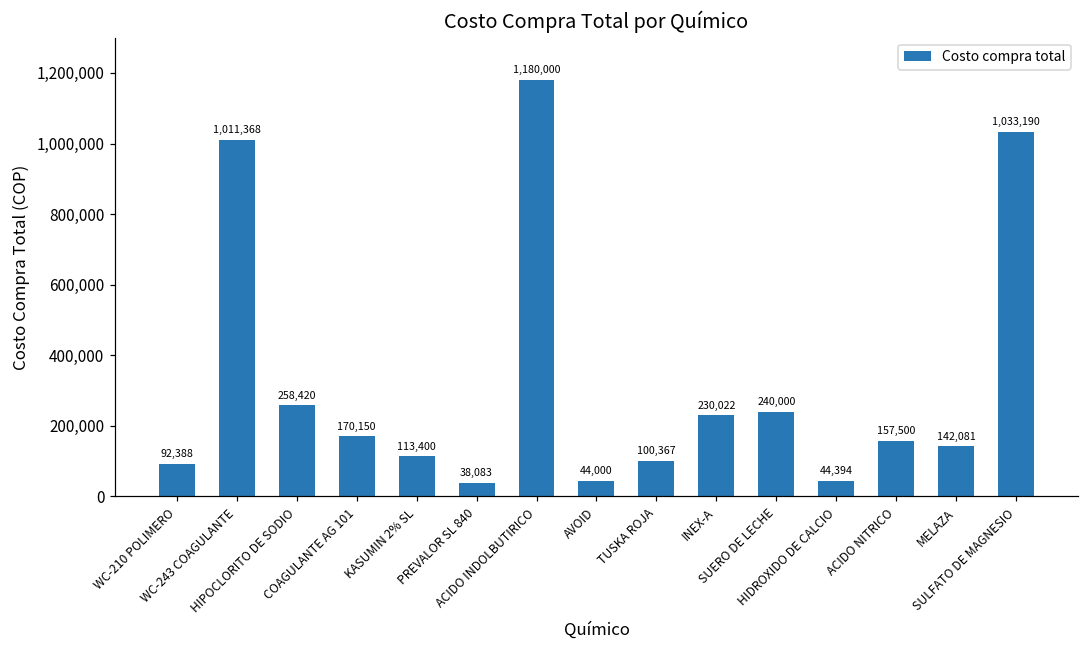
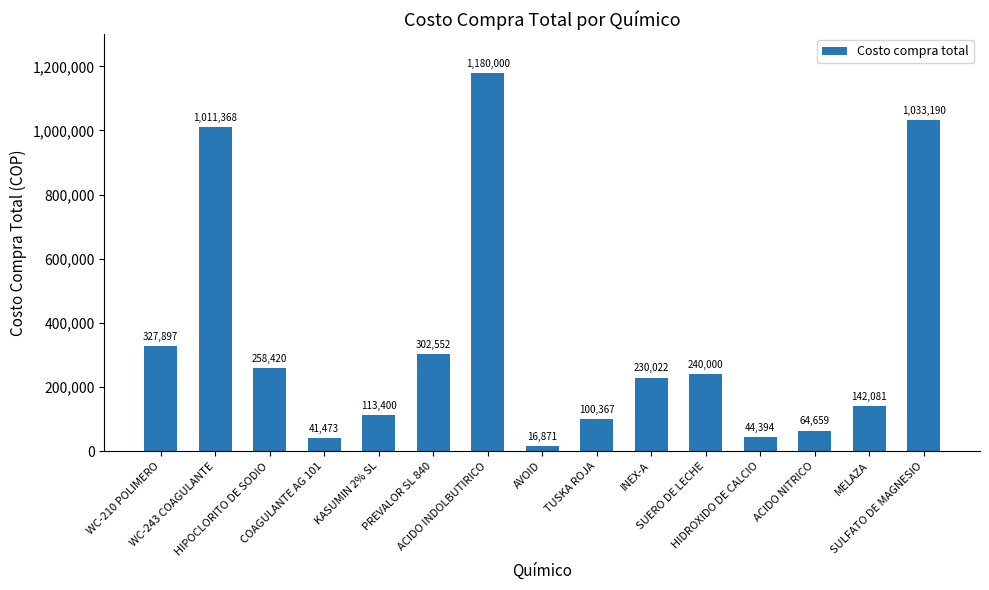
WC-210 POLIMERO: 92,388 -> 327,897
COAGULANTE AG 101: 170,150 -> 41,473
PREVALOR SL 840: 38,083 -> 302,552
AVOID: 44,000 -> 16,871
ACIDO NITRICO: 157,500 -> 64,659
